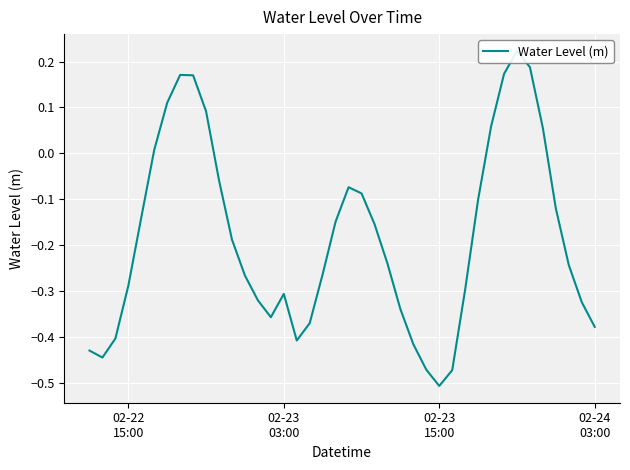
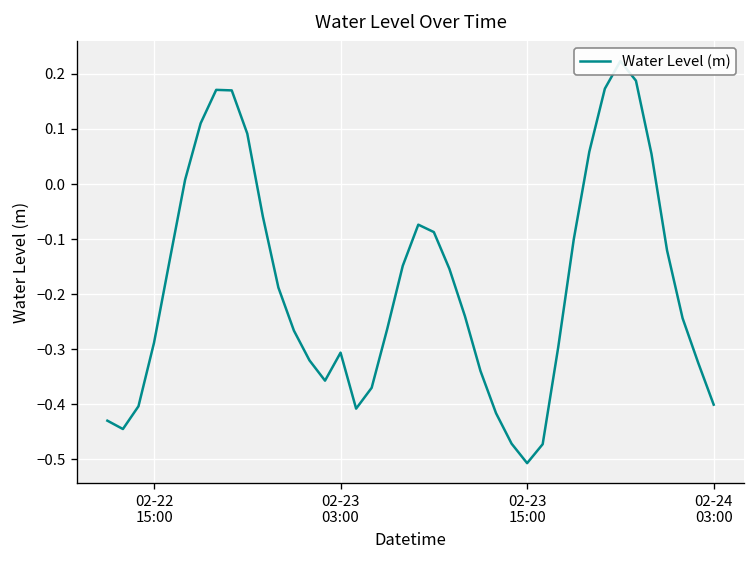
02-24 03:00: -0.38 -> -0.40
